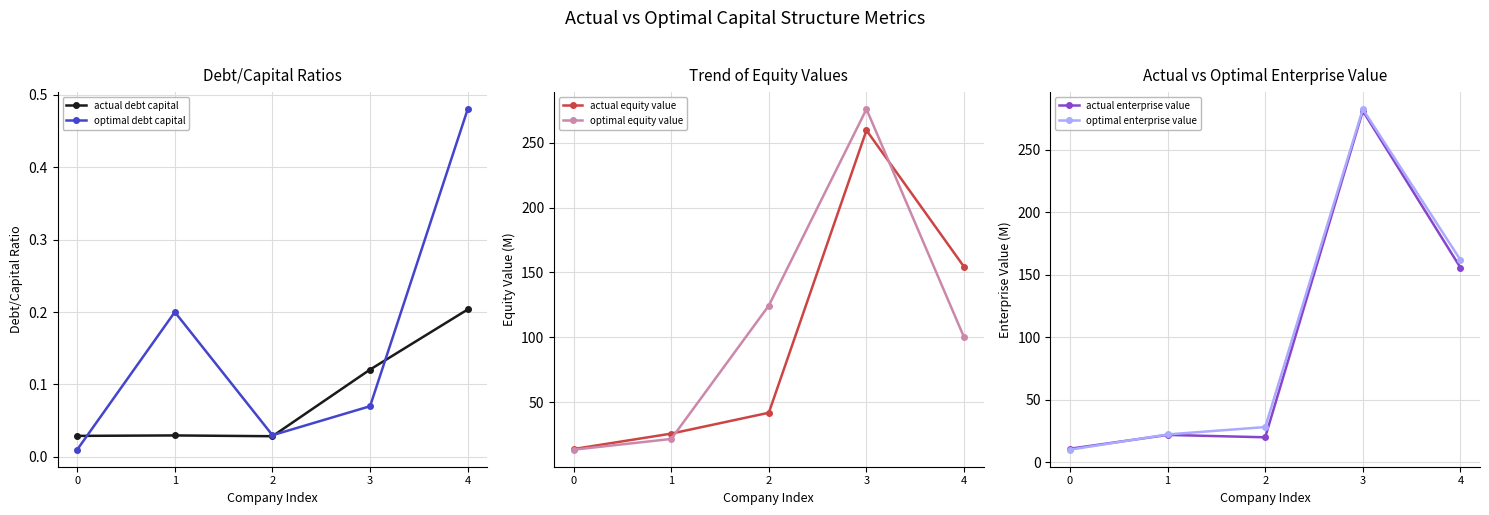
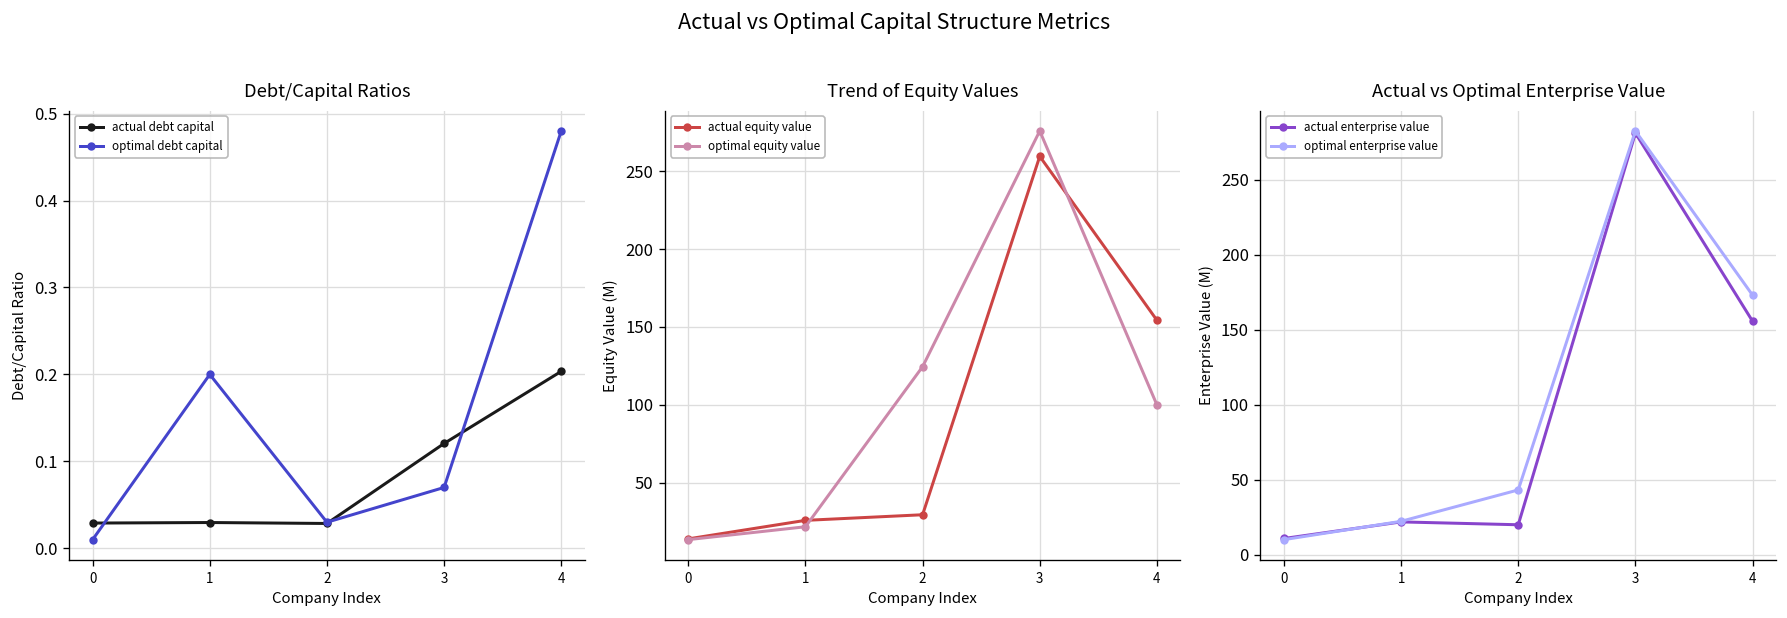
Trend of Equity Values, actual equity value, 2: 42 -> 29
Actual vs Optimal Enterprise Value, optimal enterprise value, 2: 28 -> 43
Actual vs Optimal Enterprise Value, optimal enterprise value, 4: 162 -> 173
